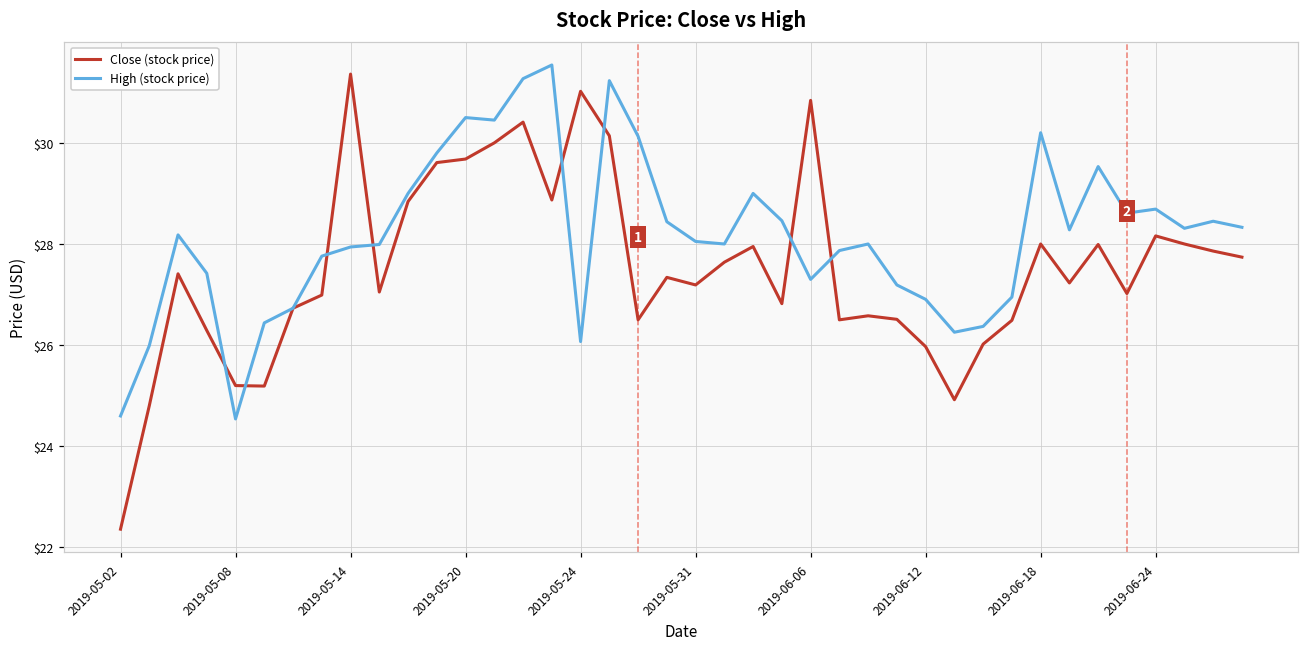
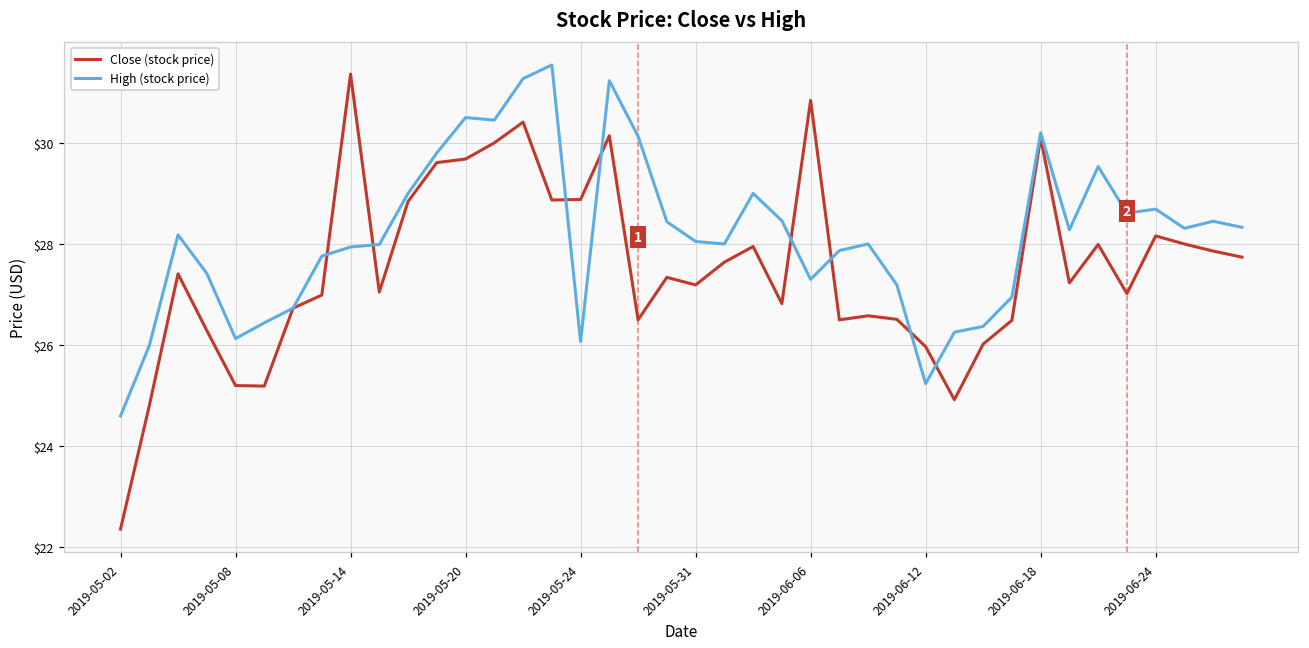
High (stock price), 2019-05-08: $24.5 -> $26.1
Close (stock price), 2019-05-24: $31.0 -> $28.9
High (stock price), 2019-06-12: $26.9 -> $25.2
Close (stock price), 2019-06-18: $28.0 -> $30.1
